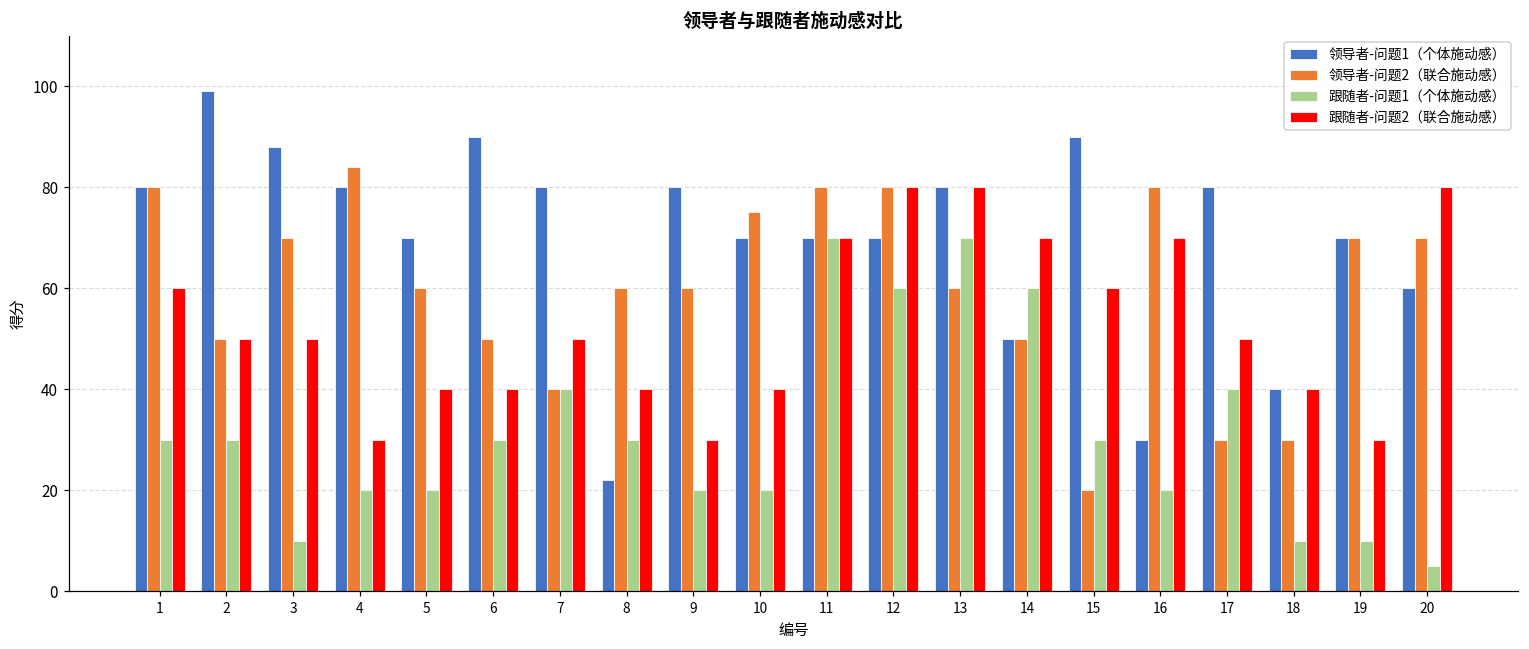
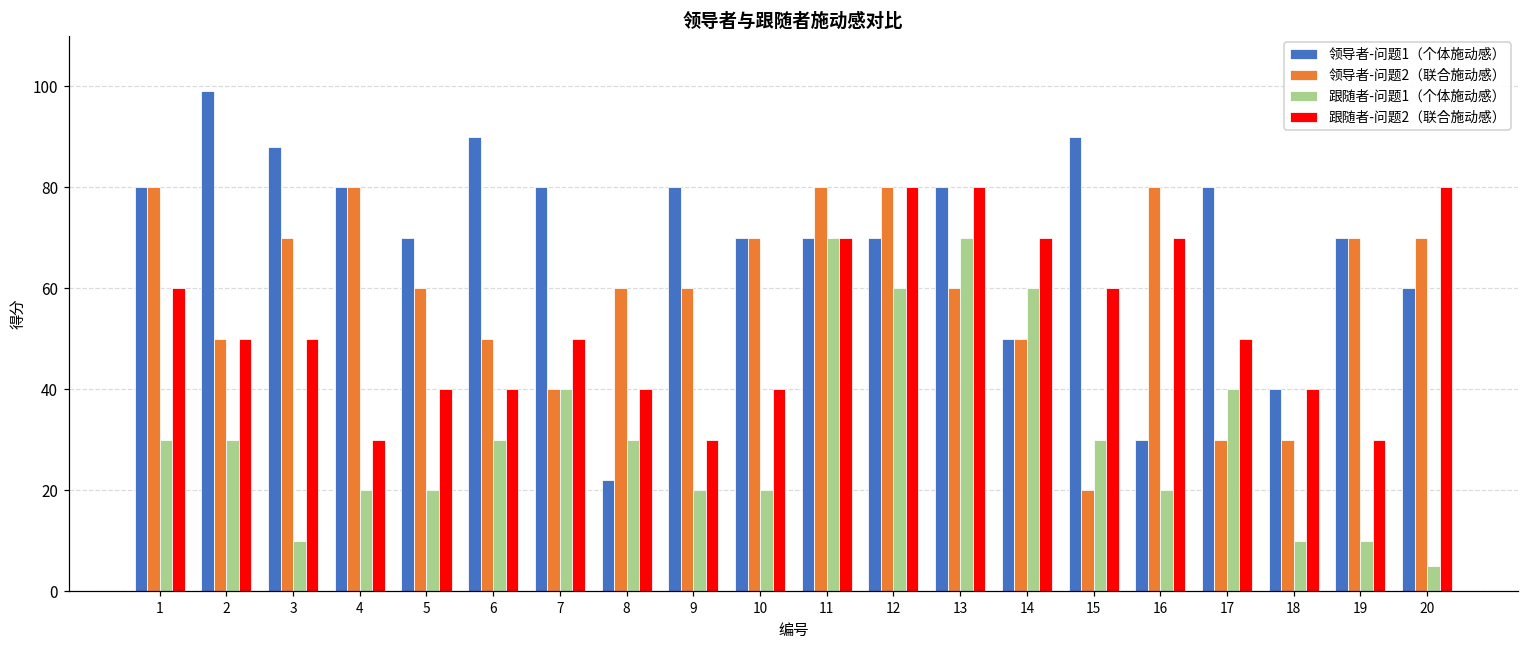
领导者-问题2（联合施动感）, 4: 84 -> 80
领导者-问题2（联合施动感）, 10: 75 -> 70
